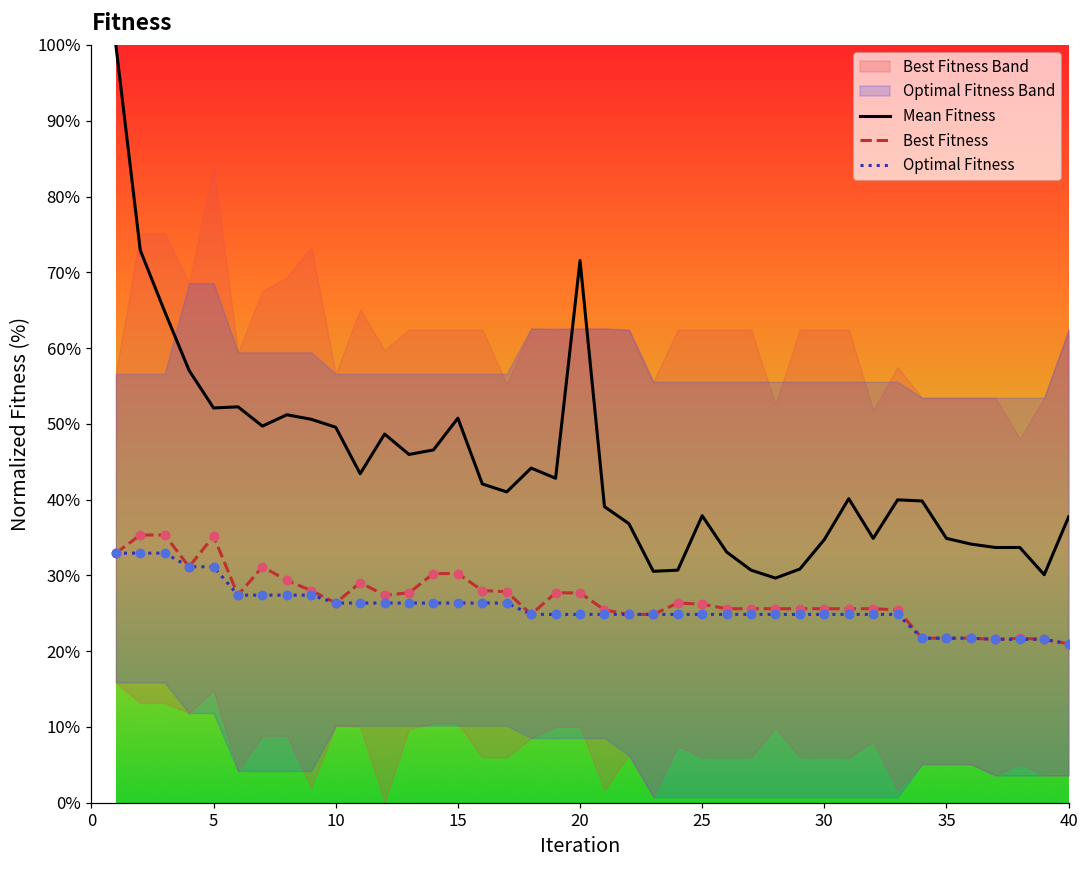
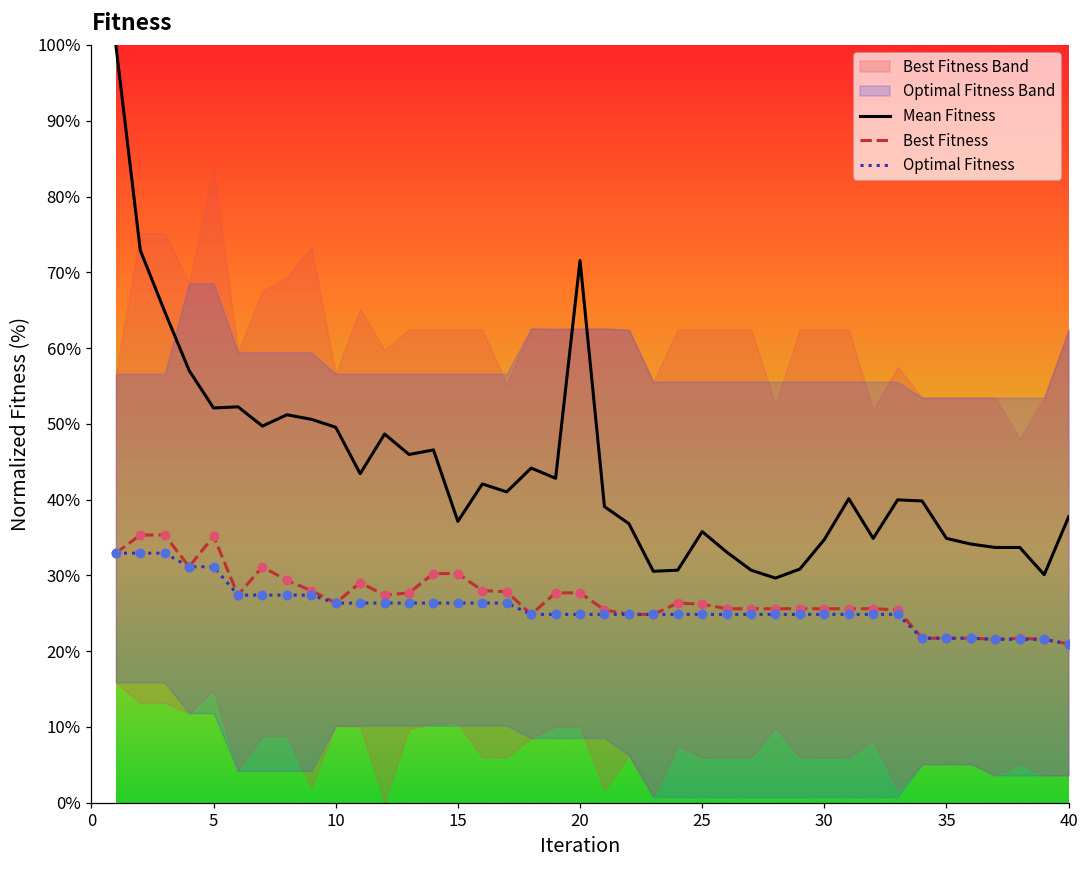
Mean Fitness, 15: 51% -> 37%
Mean Fitness, 25: 38% -> 36%
